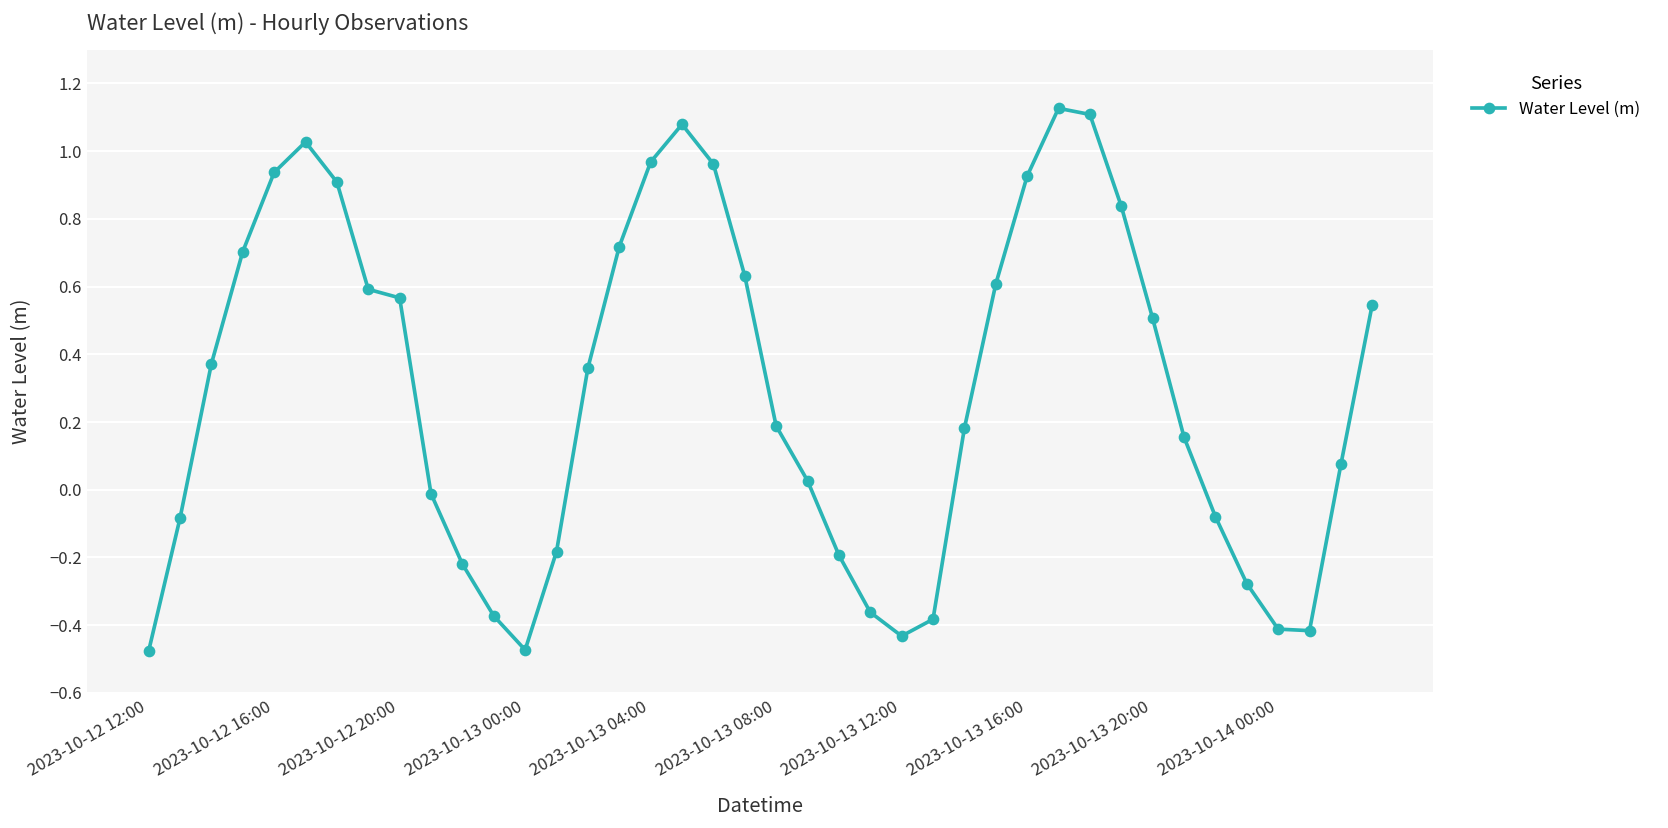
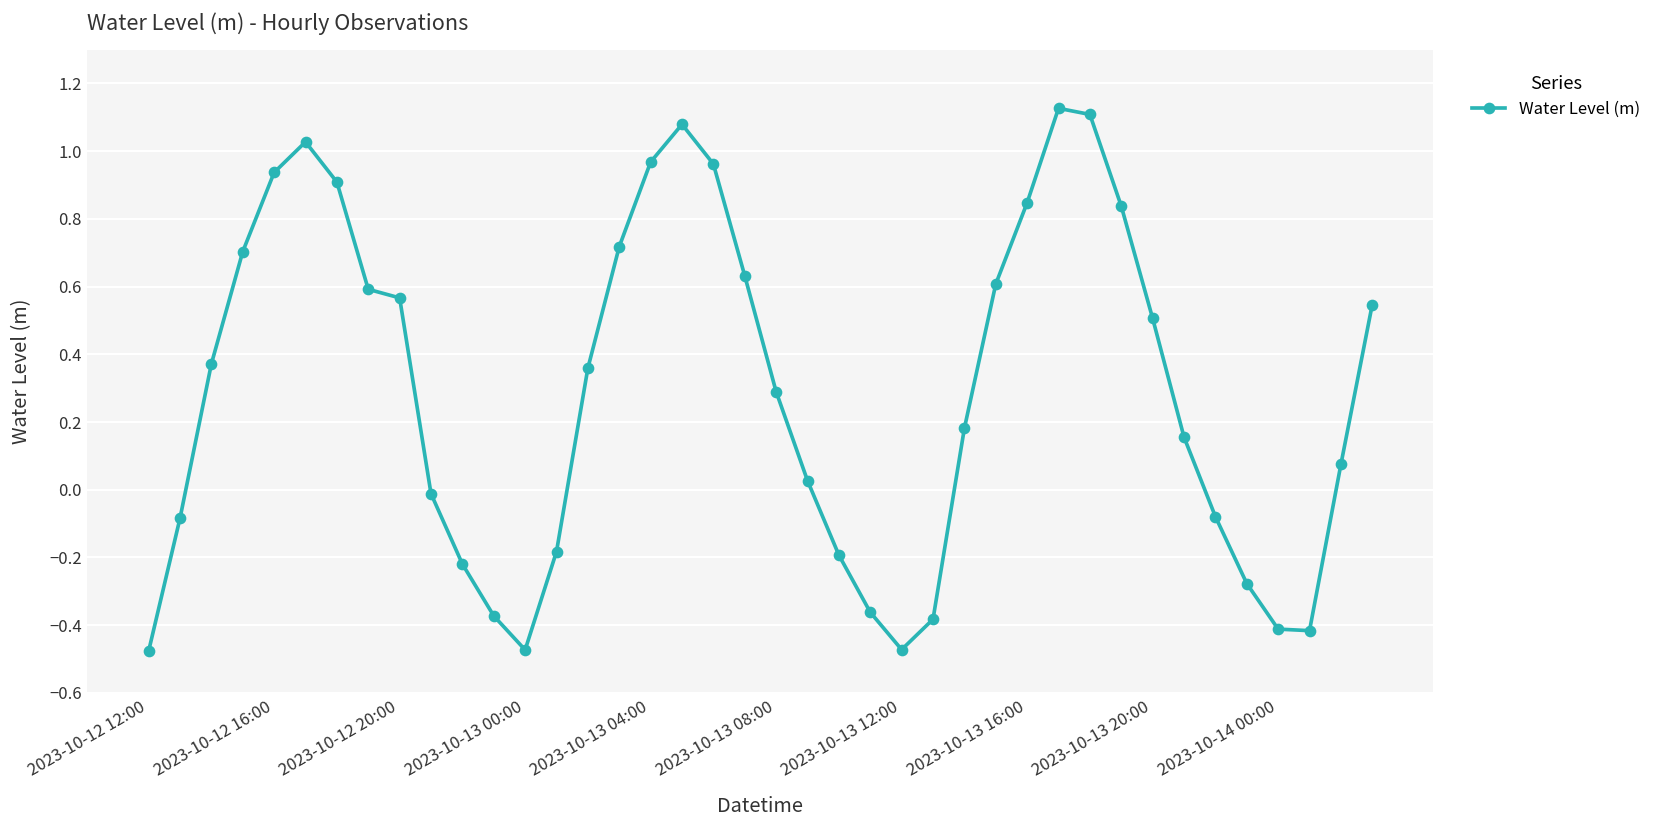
2023-10-13 08:00: 0.19 -> 0.29
2023-10-13 12:00: -0.43 -> -0.47
2023-10-13 16:00: 0.93 -> 0.85
